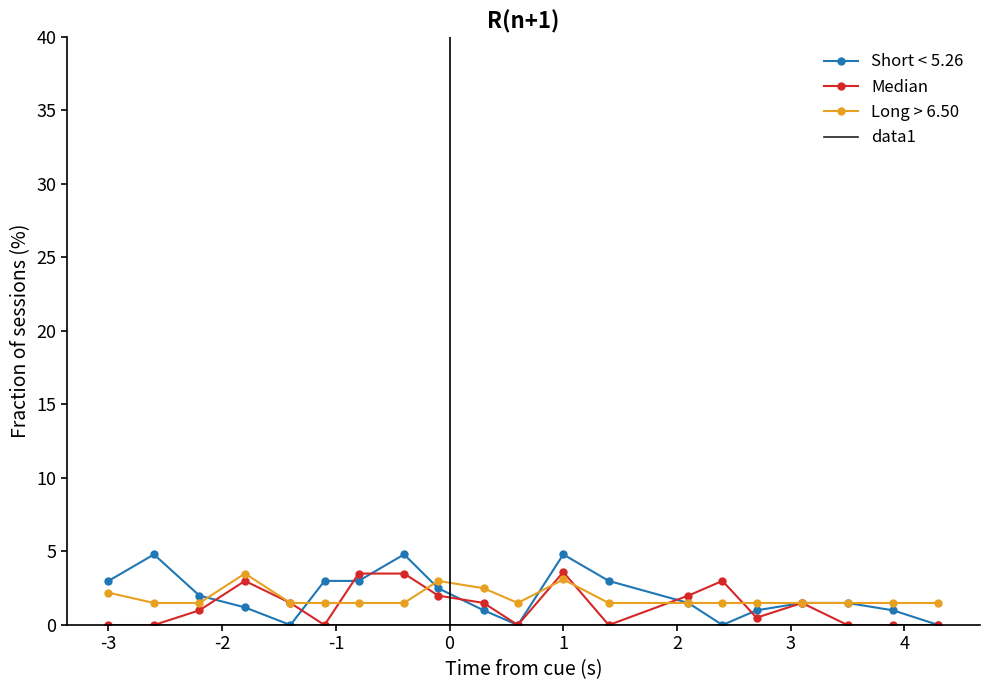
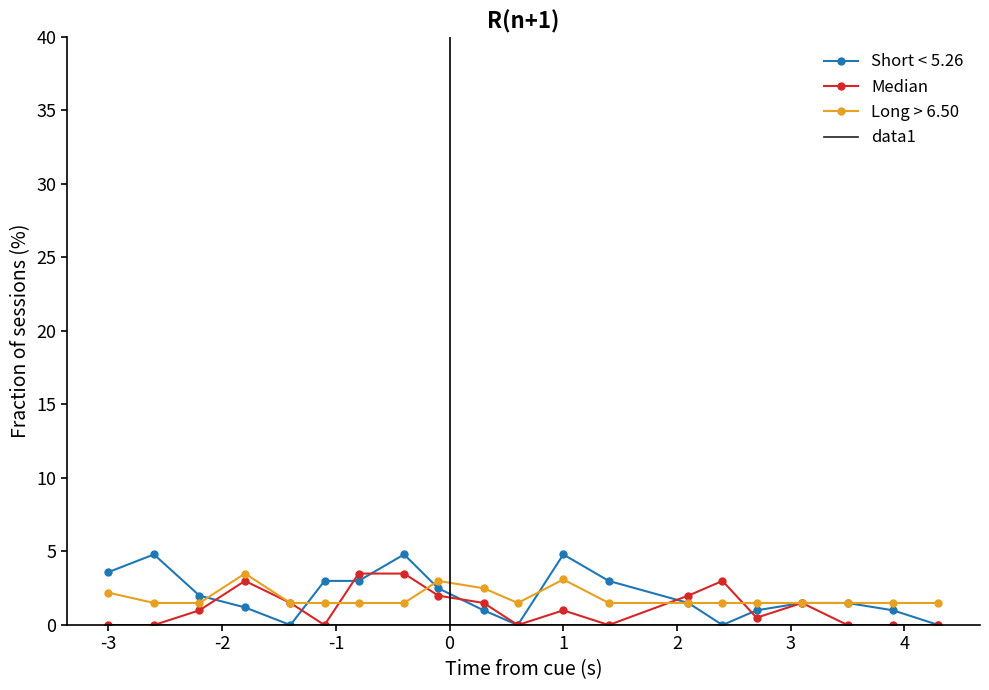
Short < 5.26, -3: 3.0 -> 3.6
Median, 1: 3.6 -> 1.0
